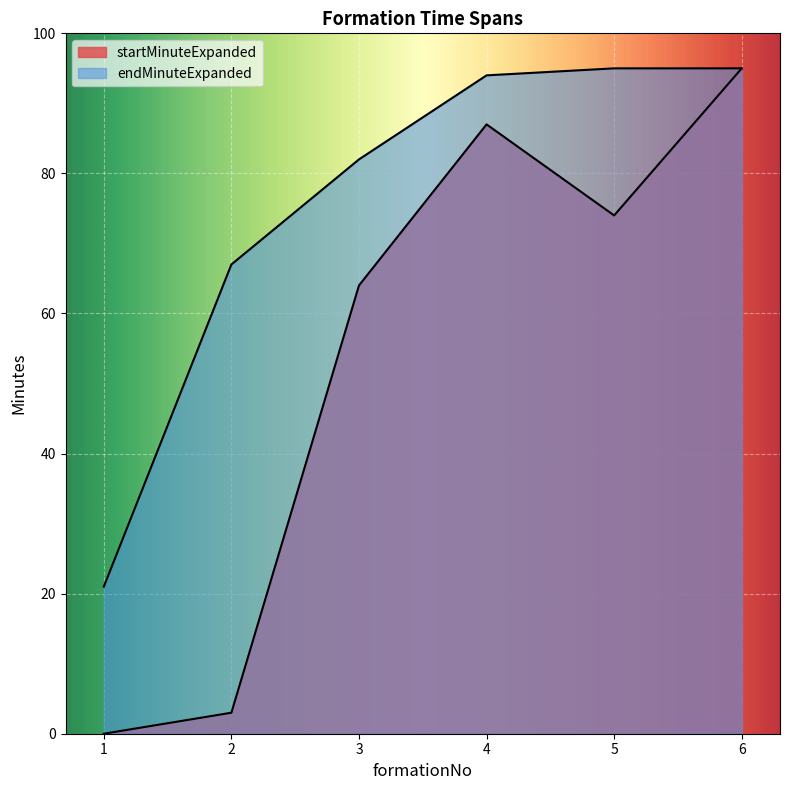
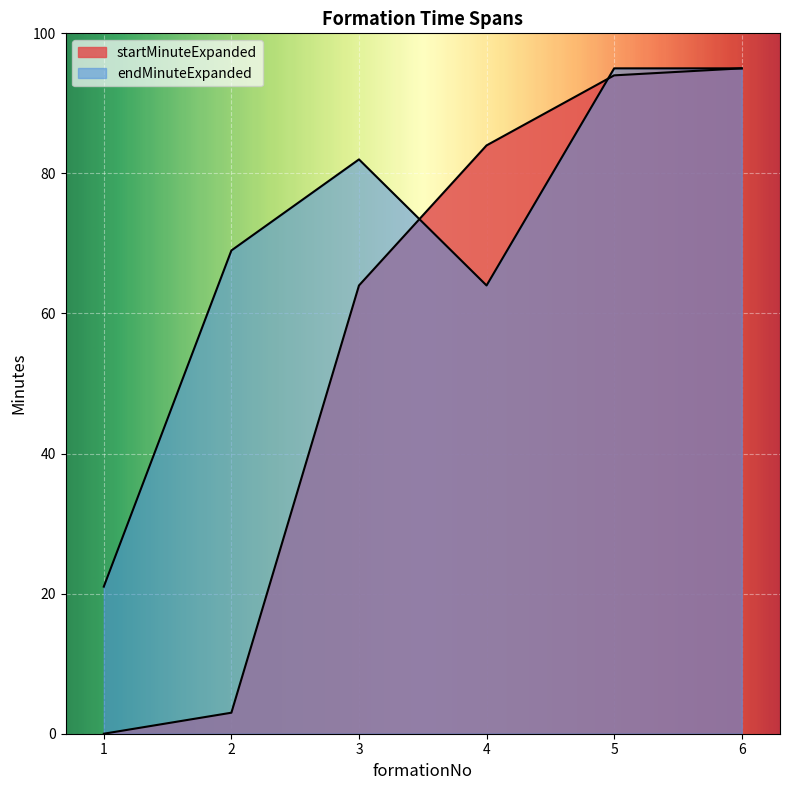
endMinuteExpanded, 2: 67 -> 69
startMinuteExpanded, 4: 87 -> 84
endMinuteExpanded, 4: 94 -> 64
startMinuteExpanded, 5: 74 -> 94
